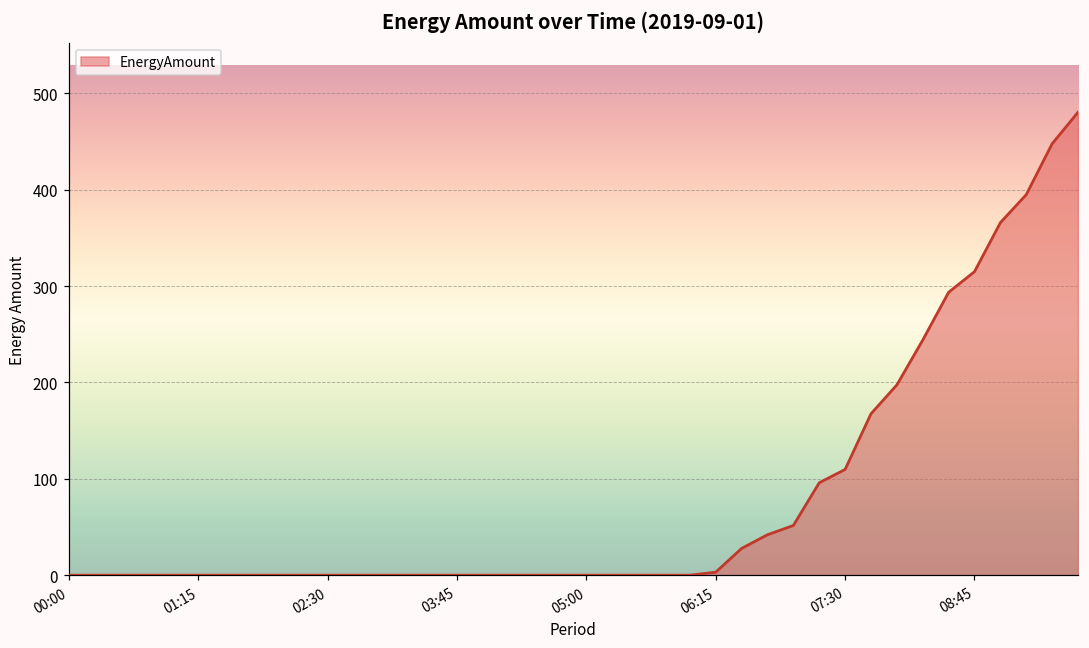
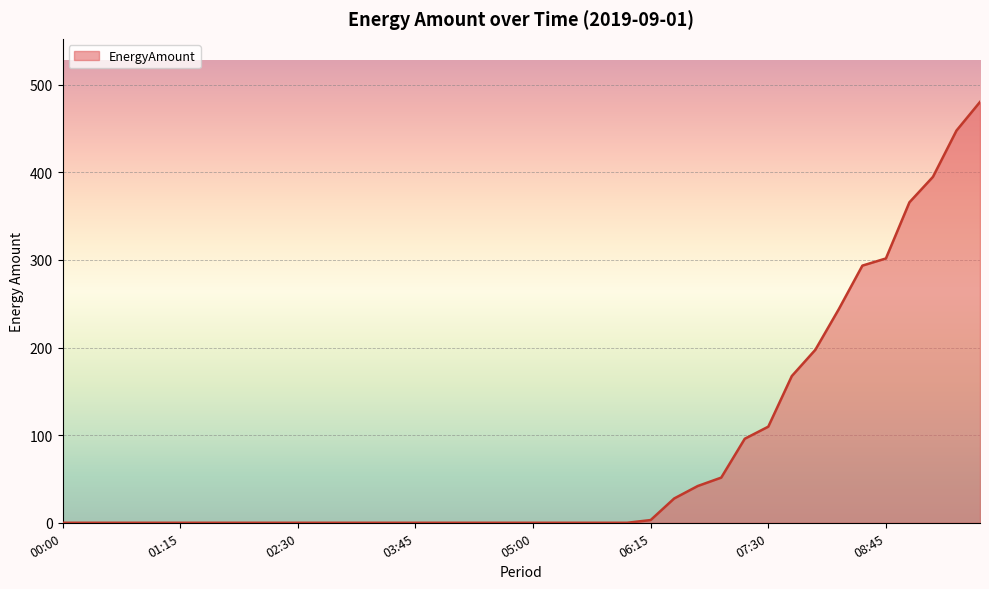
08:45: 310 -> 300
